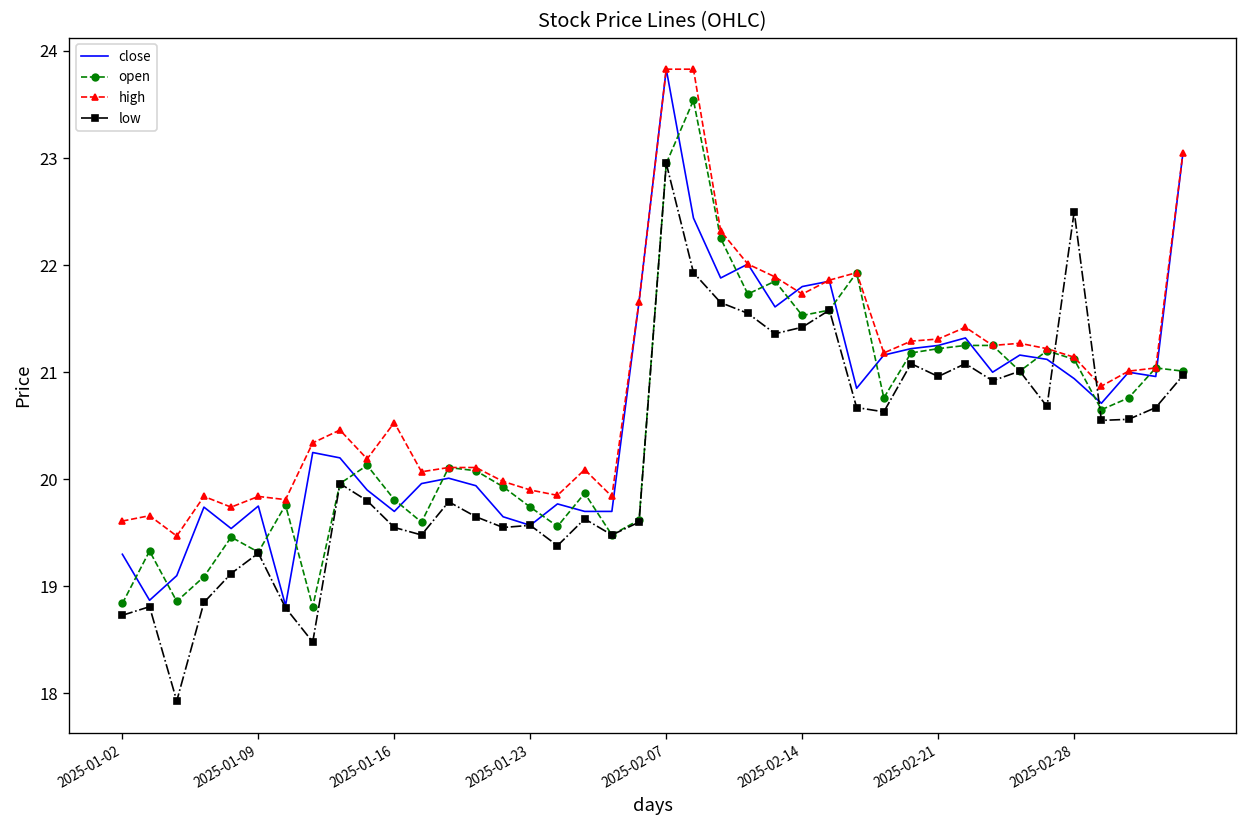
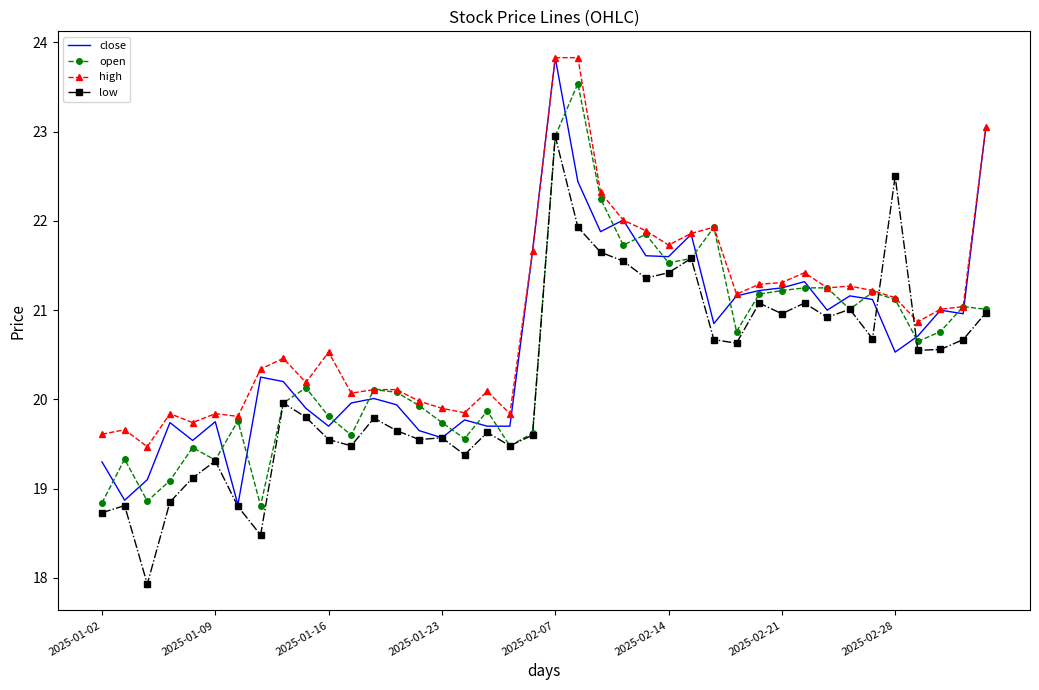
close, 2025-02-14: 21.8 -> 21.6
close, 2025-02-28: 20.9 -> 20.5
